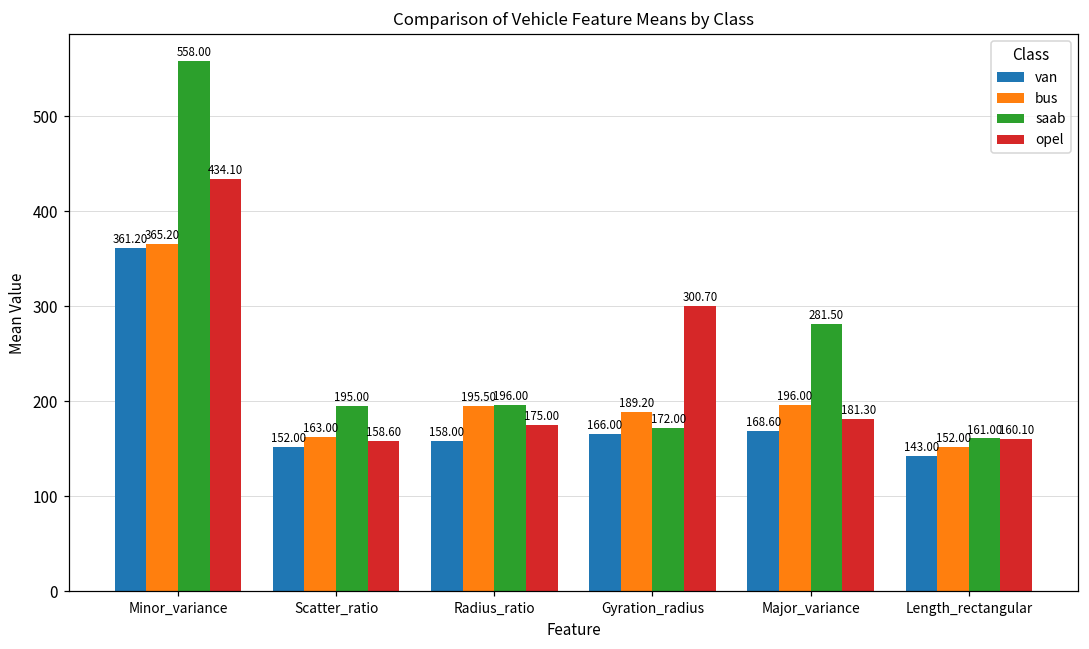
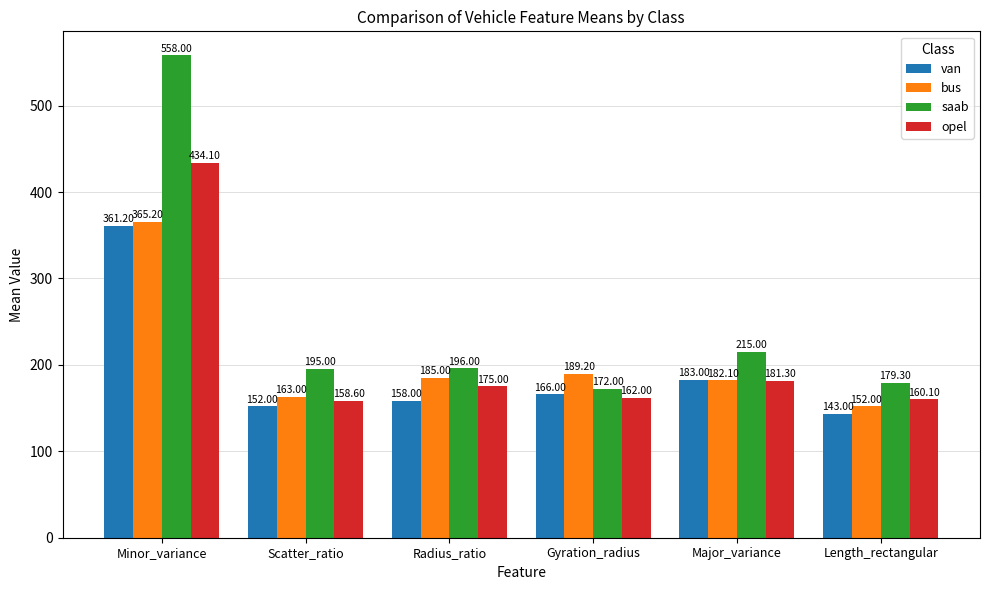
bus, Radius_ratio: 195.50 -> 185.00
opel, Gyration_radius: 300.70 -> 162.00
van, Major_variance: 168.60 -> 183.00
bus, Major_variance: 196.00 -> 182.10
saab, Major_variance: 281.50 -> 215.00
saab, Length_rectangular: 161.00 -> 179.30
